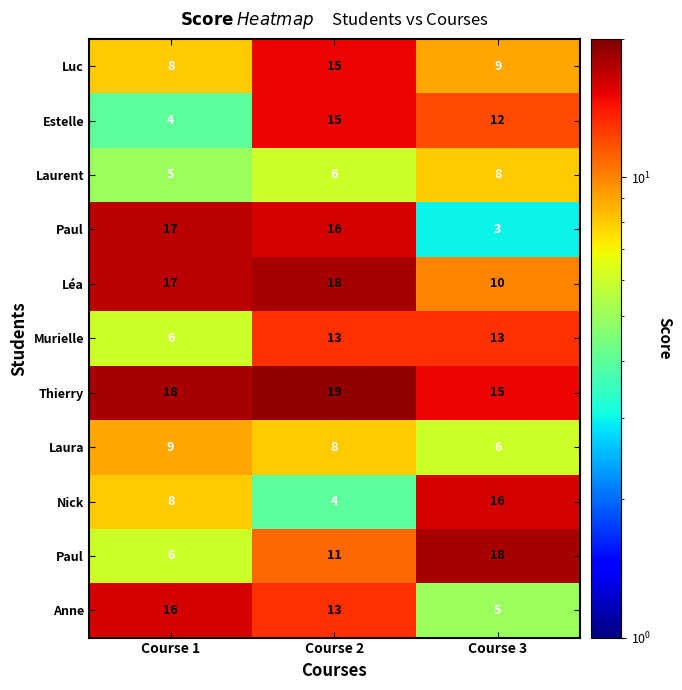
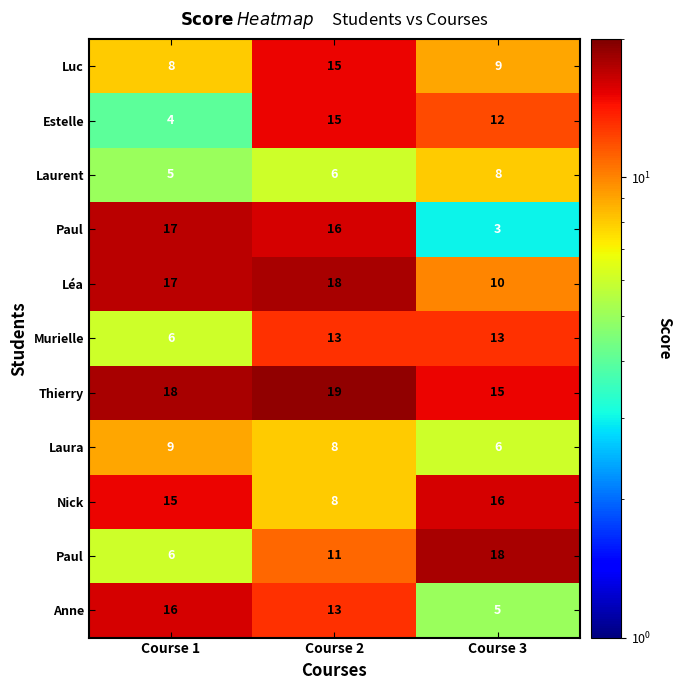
Nick, Course 1: 8 -> 15
Nick, Course 2: 4 -> 8
